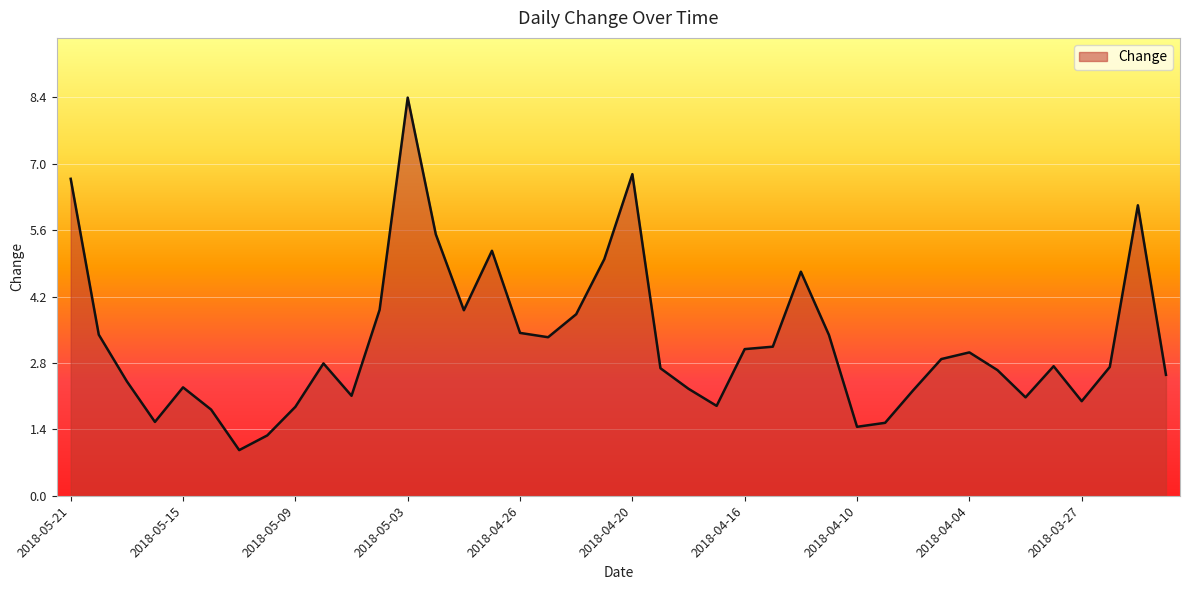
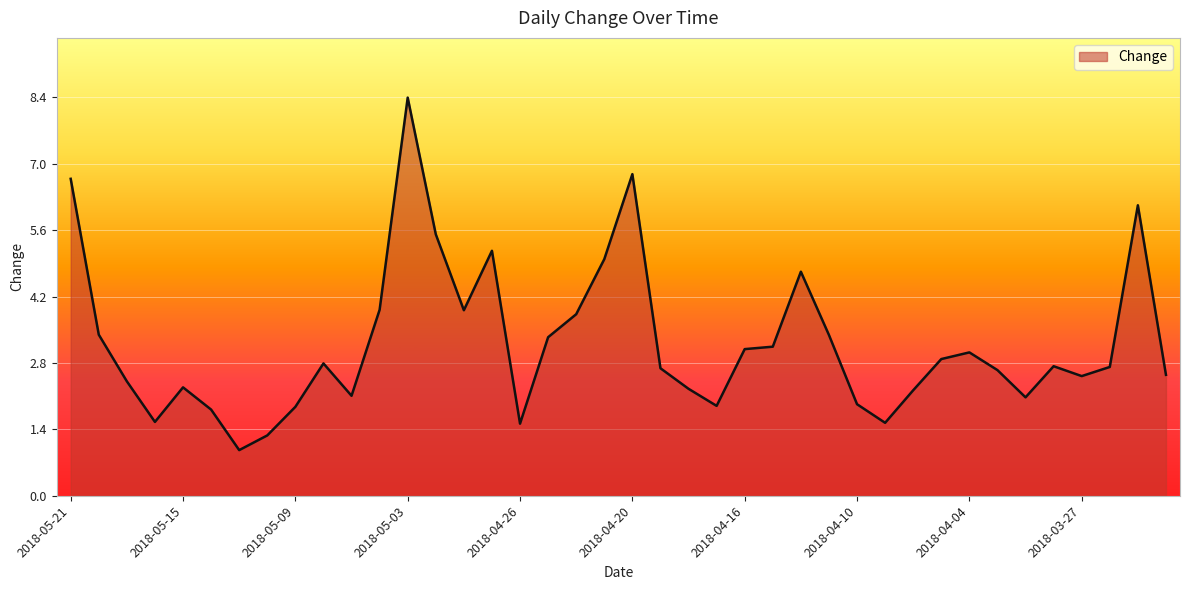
2018-04-26: 3.4 -> 1.5
2018-04-10: 1.5 -> 1.9
2018-03-27: 2.0 -> 2.5
